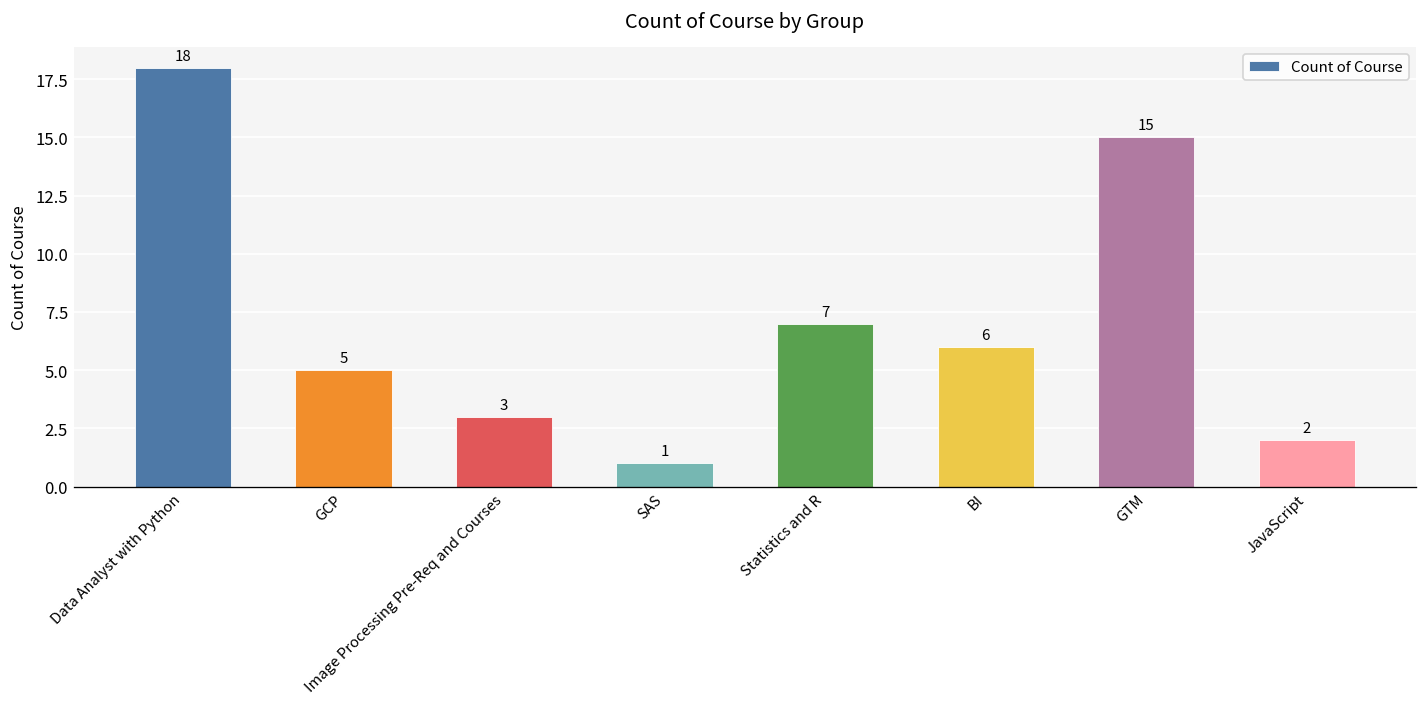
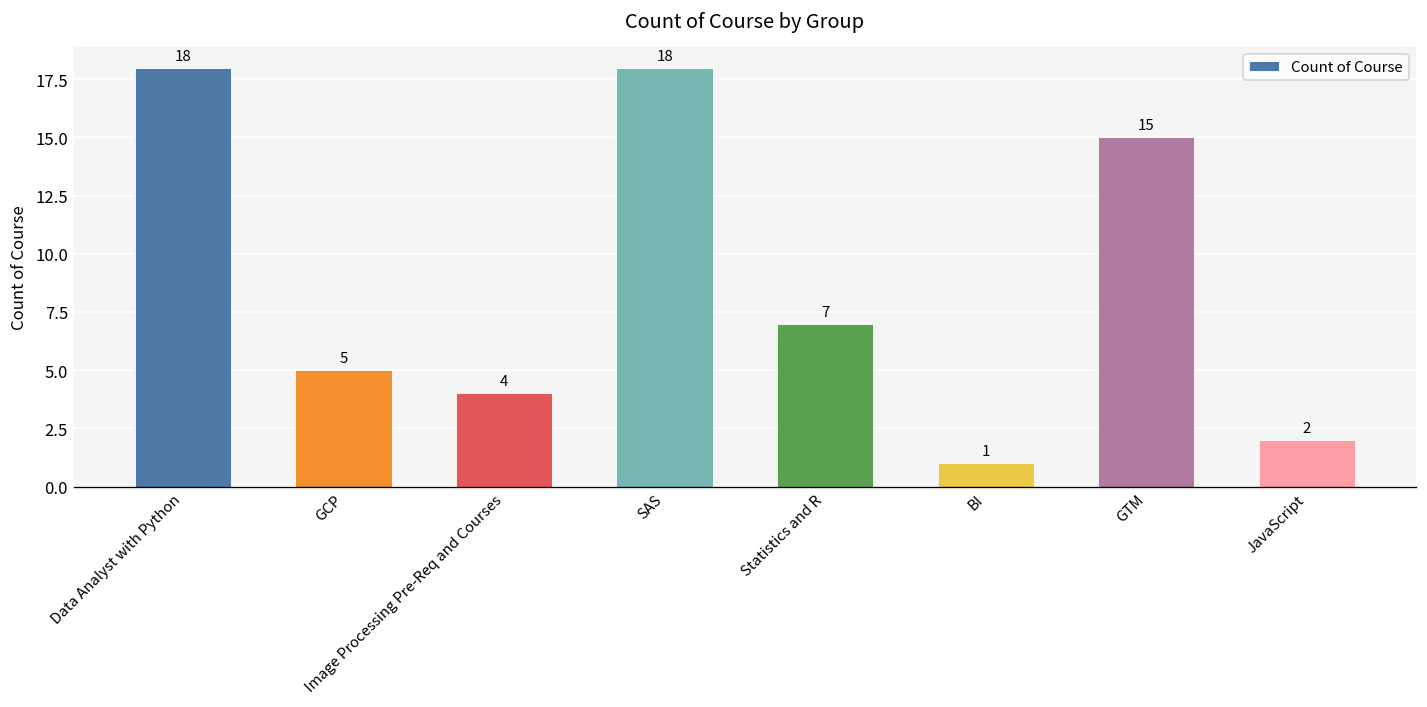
Image Processing Pre-Req and Courses: 3 -> 4
SAS: 1 -> 18
BI: 6 -> 1
